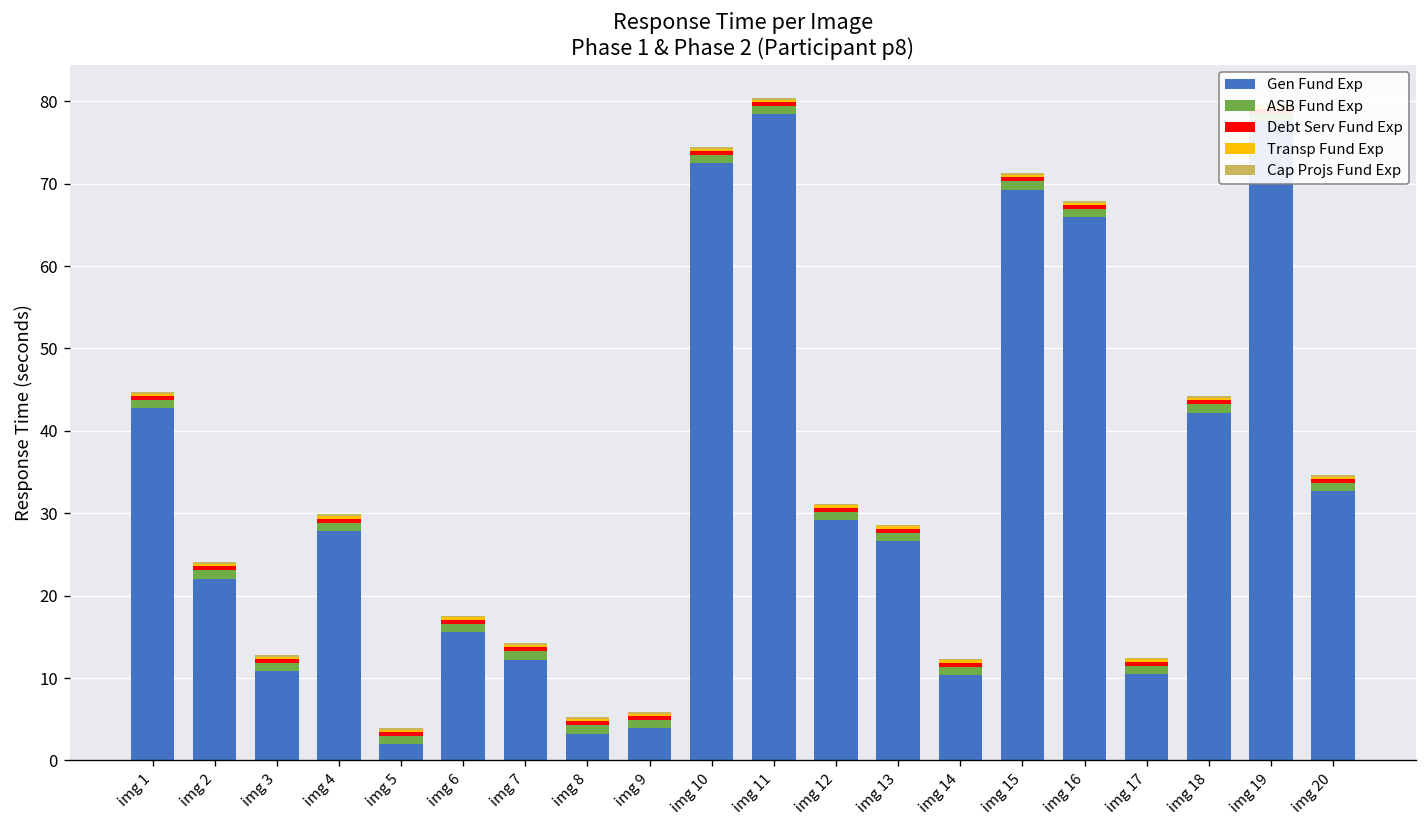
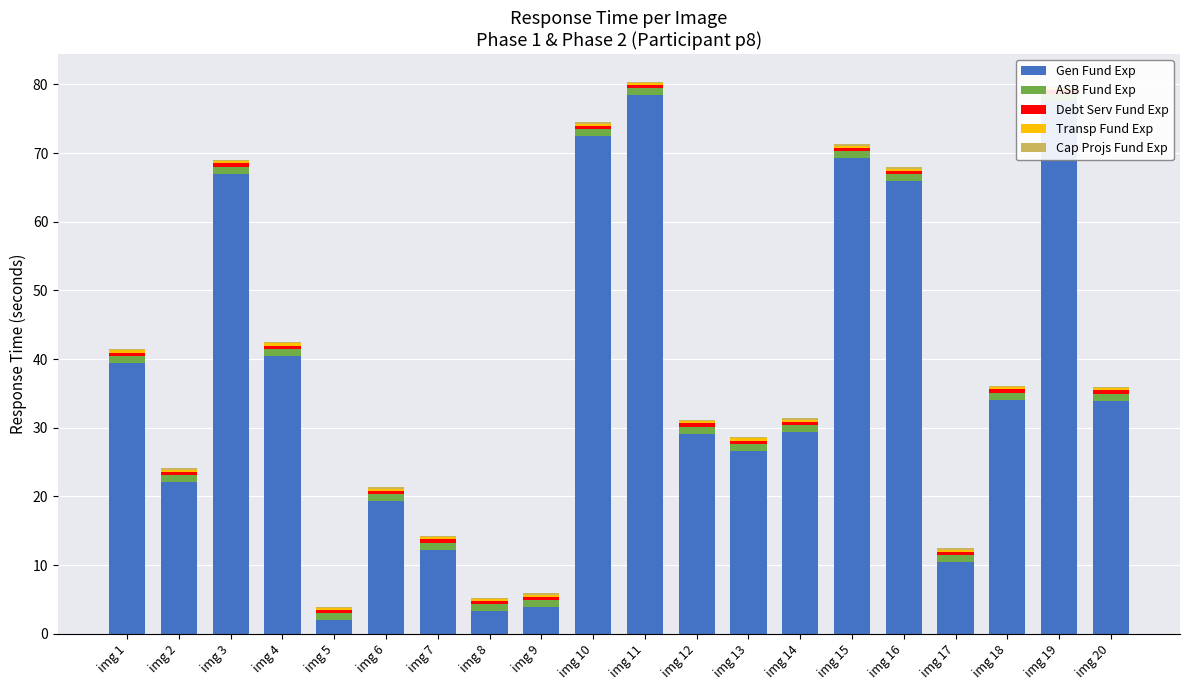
Gen Fund Exp, img 1: 43 -> 39
Gen Fund Exp, img 3: 11 -> 67
Gen Fund Exp, img 4: 28 -> 40
Gen Fund Exp, img 6: 16 -> 19
Gen Fund Exp, img 14: 10 -> 29
Gen Fund Exp, img 18: 42 -> 34
Gen Fund Exp, img 20: 33 -> 34
